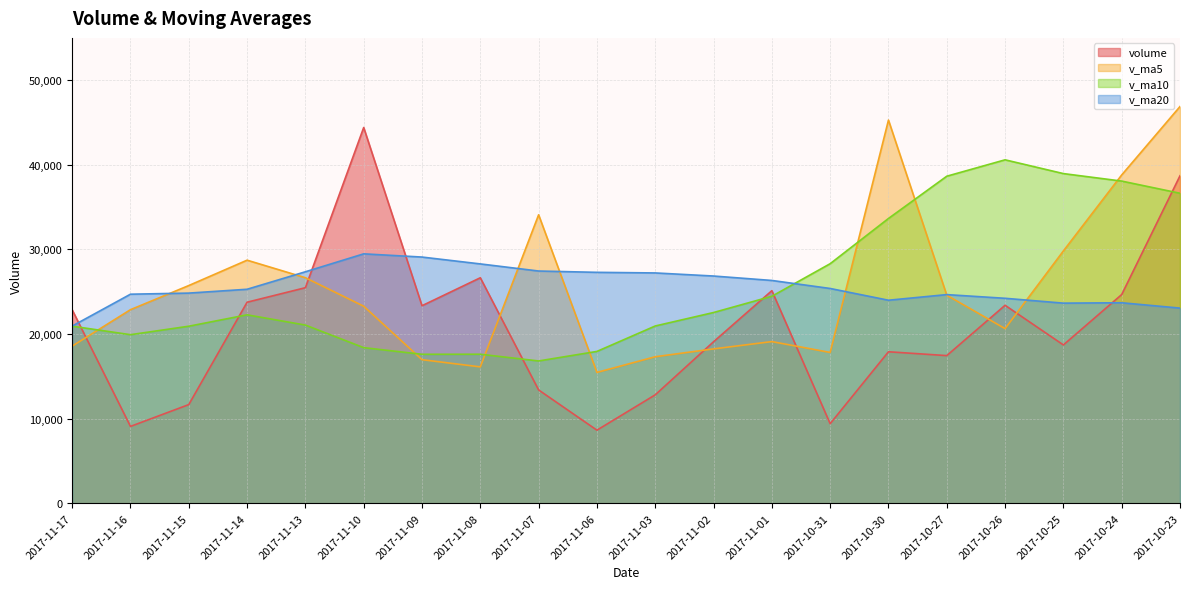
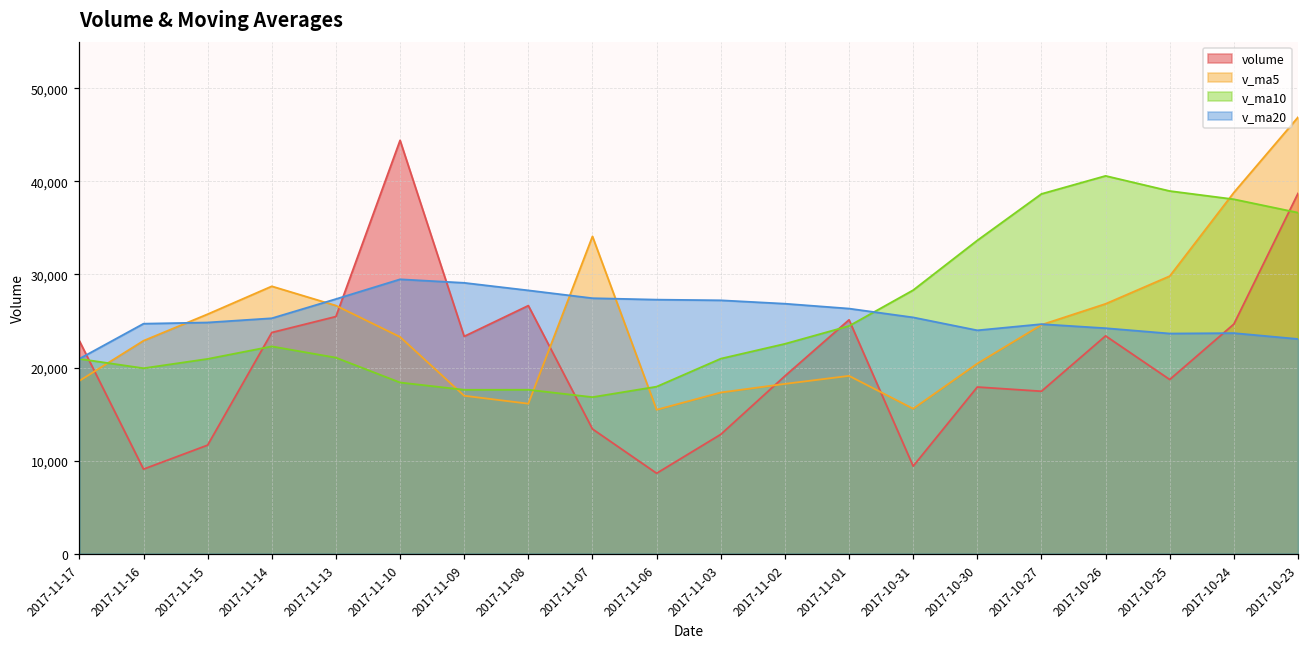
v_ma5, 2017-10-31: 18,000 -> 16,000
v_ma5, 2017-10-30: 45,000 -> 20,000
v_ma5, 2017-10-26: 21,000 -> 27,000
